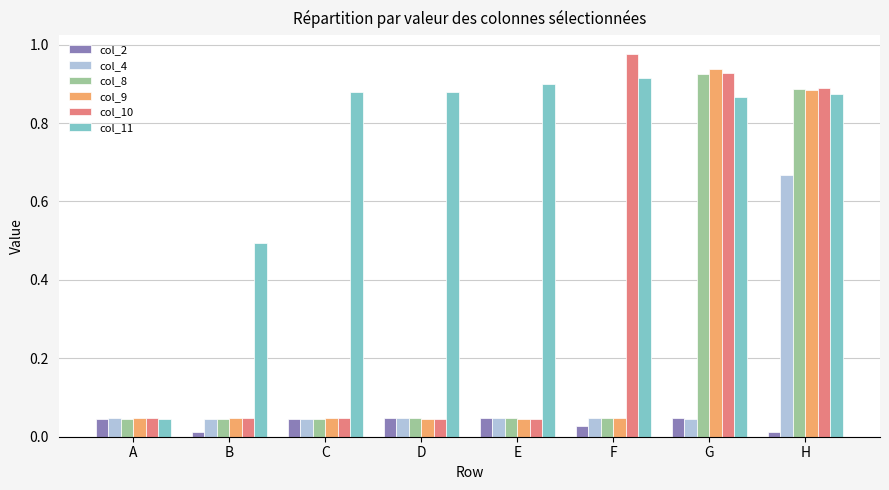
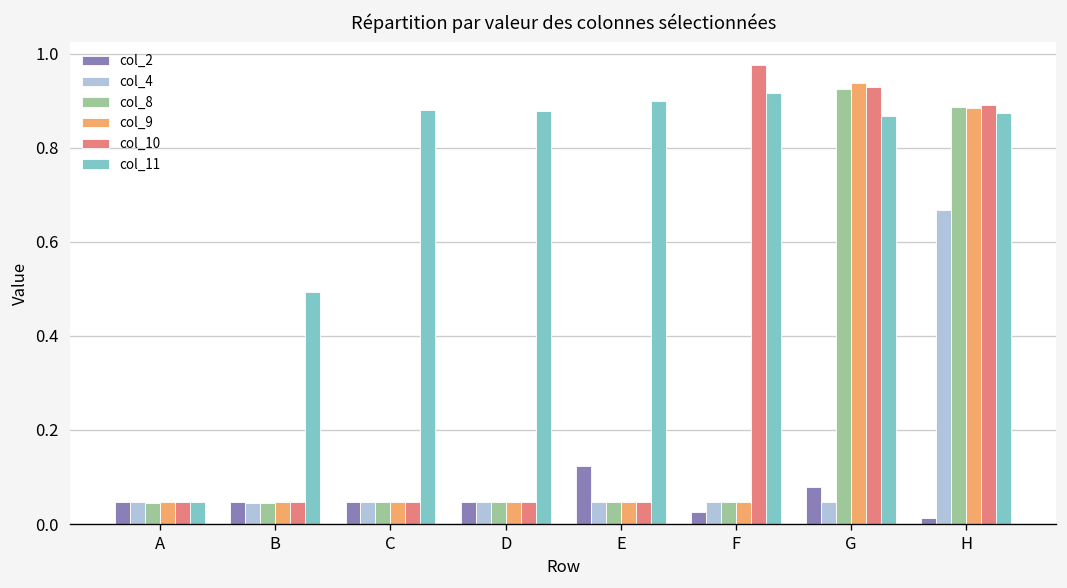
col_2, B: 0.01 -> 0.05
col_2, E: 0.05 -> 0.12
col_2, G: 0.05 -> 0.08
